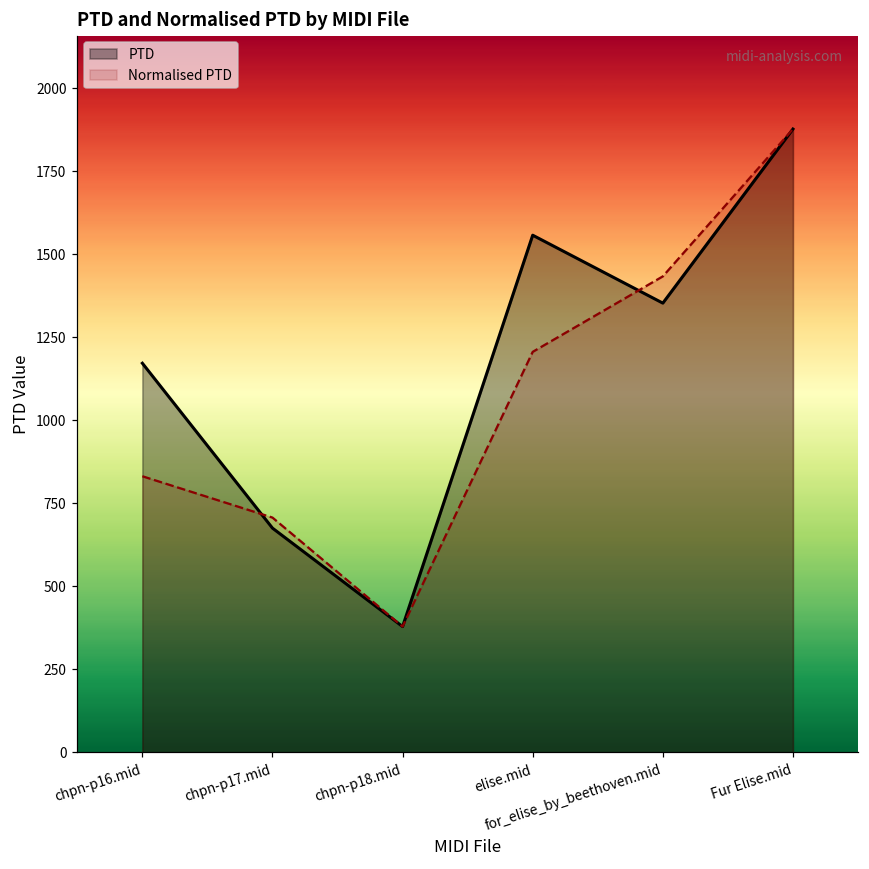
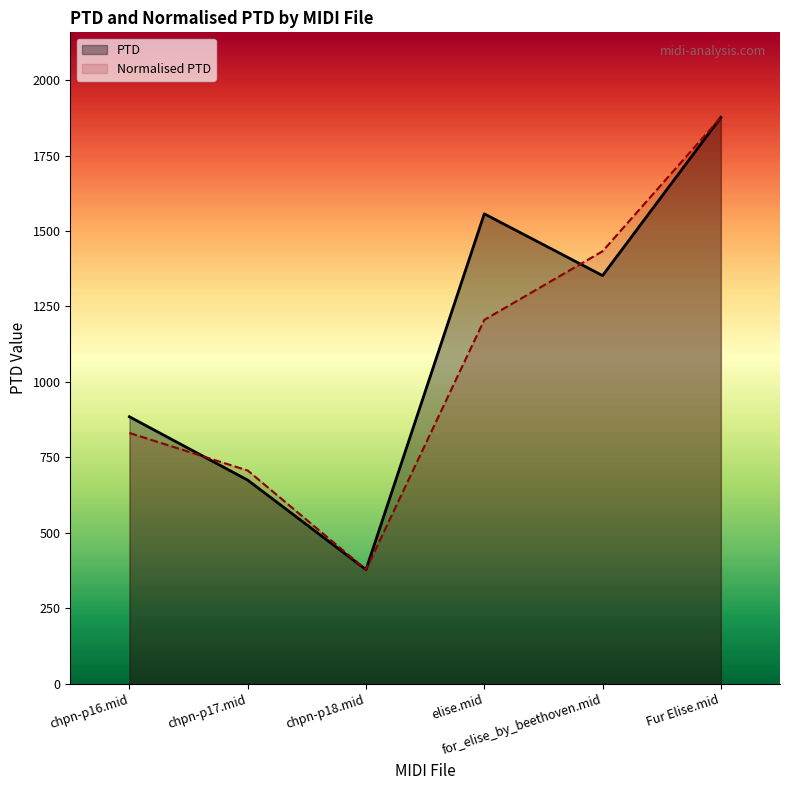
PTD, chpn-p16.mid: 1170 -> 880
